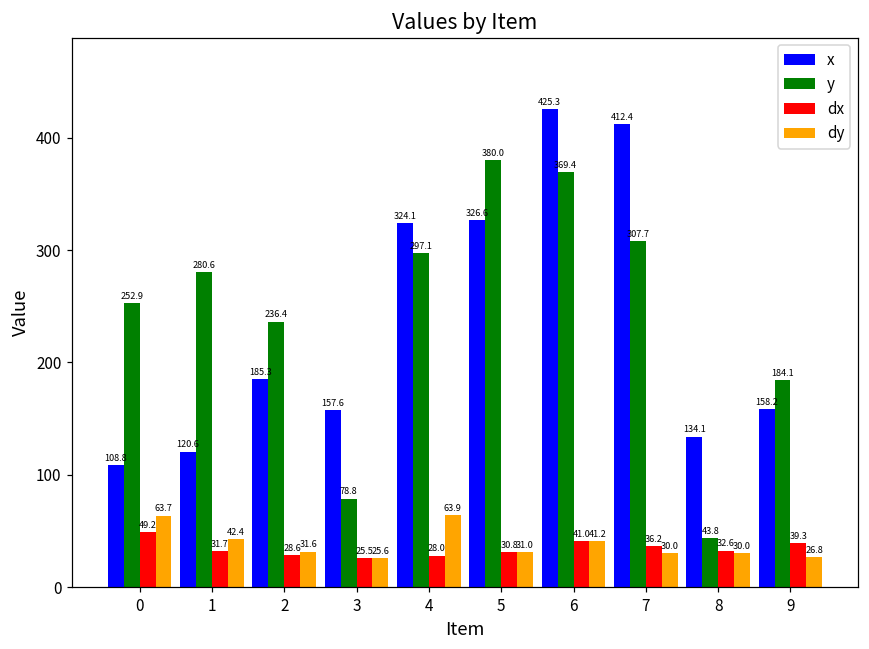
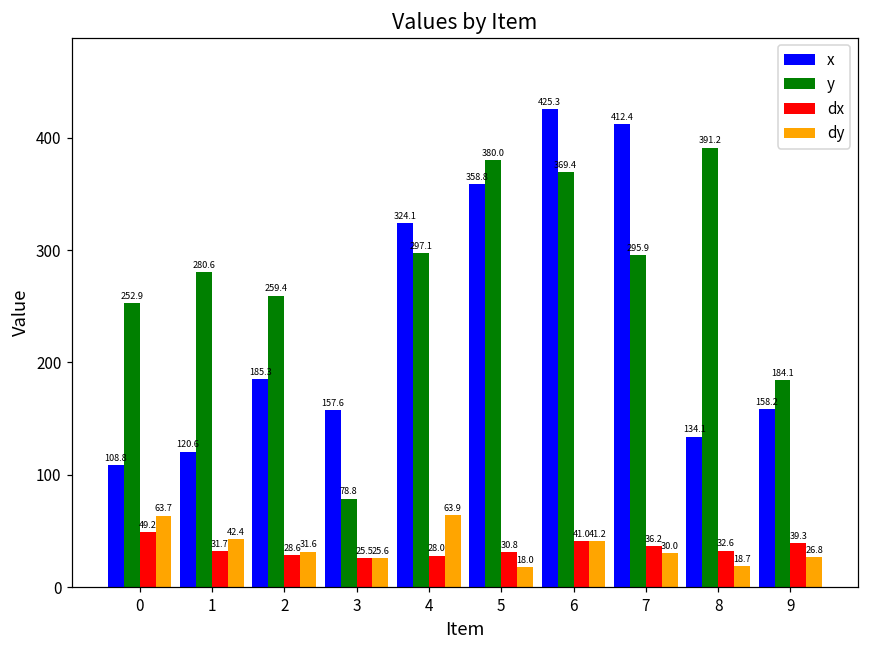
y, 2: 236.4 -> 259.4
x, 5: 326.6 -> 358.8
dy, 5: 31.0 -> 18.0
y, 7: 307.7 -> 295.9
y, 8: 43.8 -> 391.2
dy, 8: 30.0 -> 18.7
